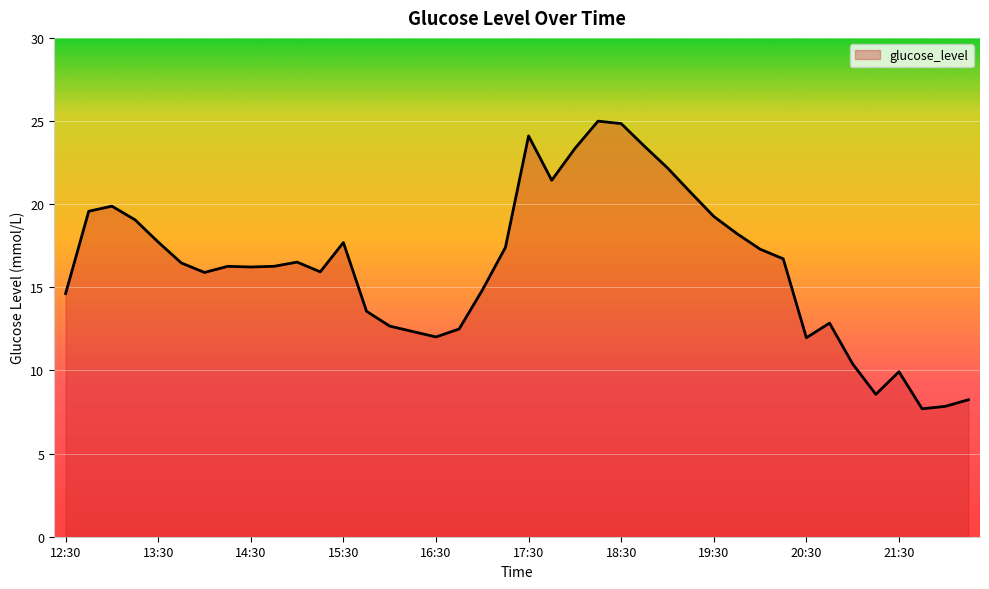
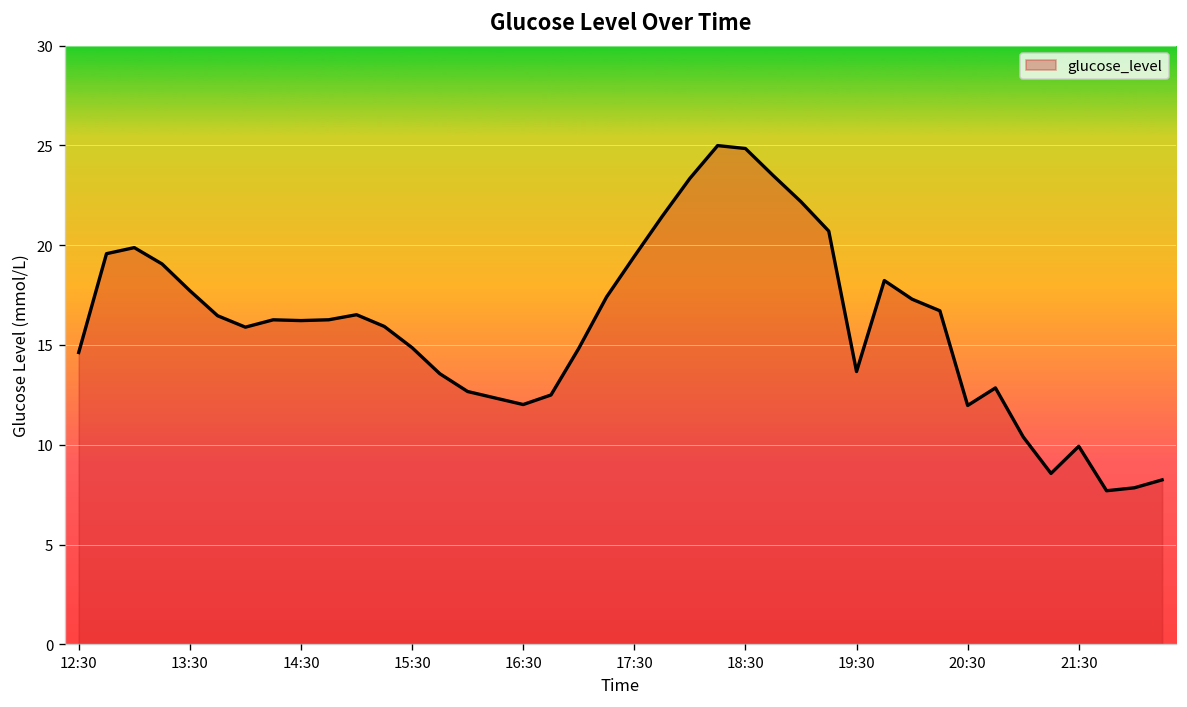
15:30: 17.7 -> 14.9
17:30: 24.1 -> 19.4
19:30: 19.3 -> 13.7
